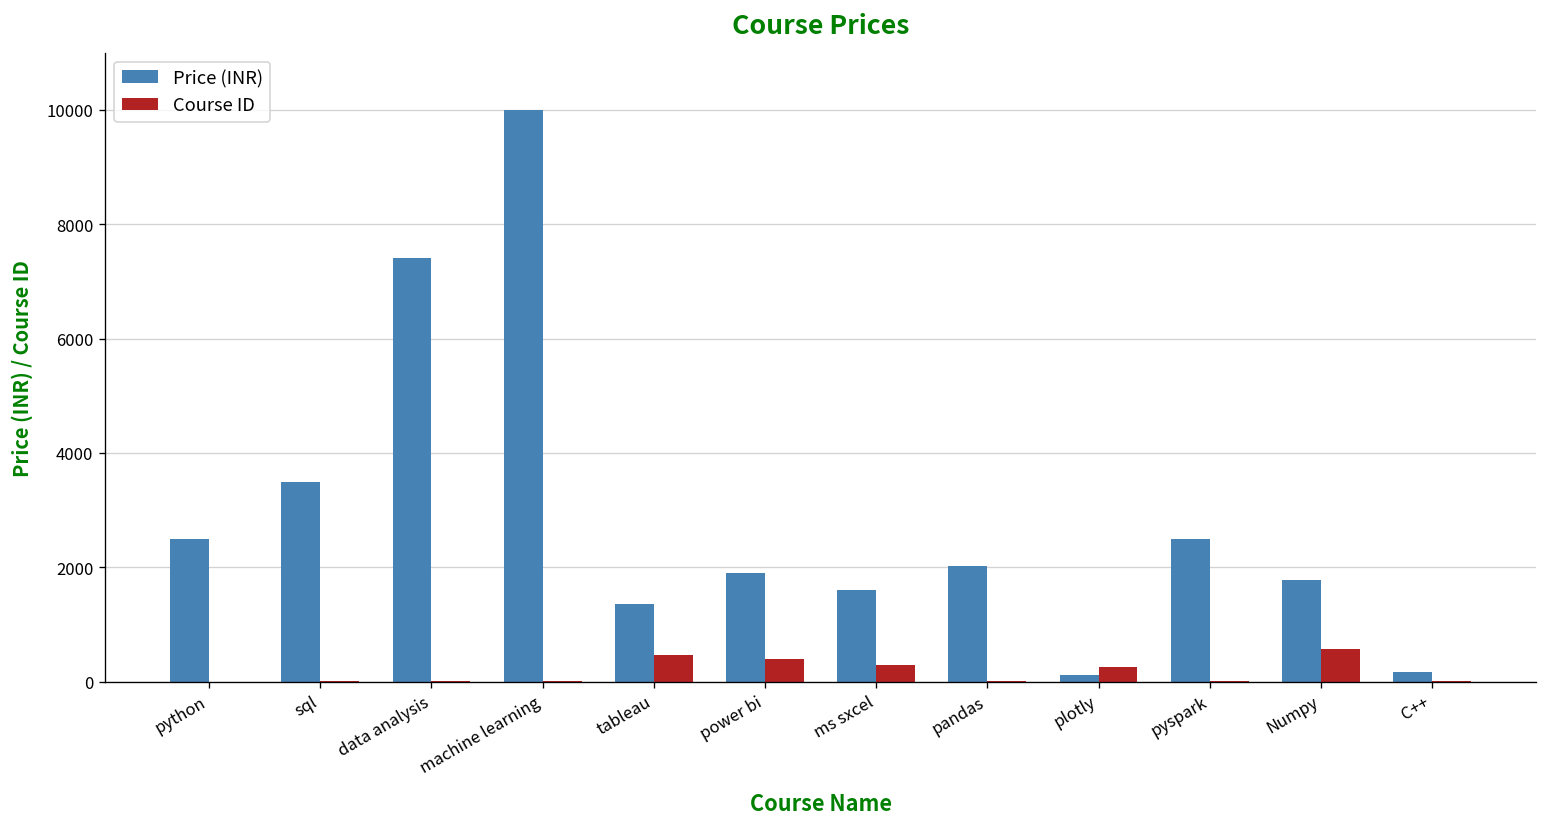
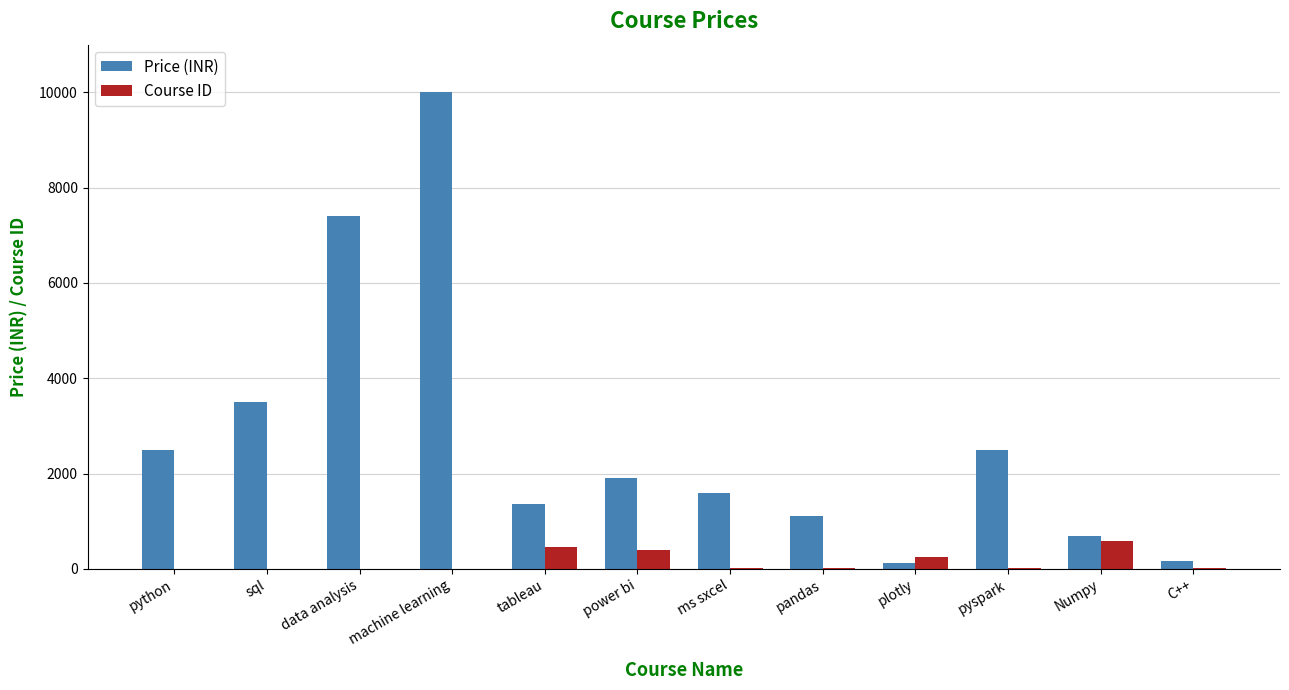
Course ID, ms sxcel: 300 -> 0
Price (INR), pandas: 2000 -> 1100
Price (INR), Numpy: 1800 -> 700
